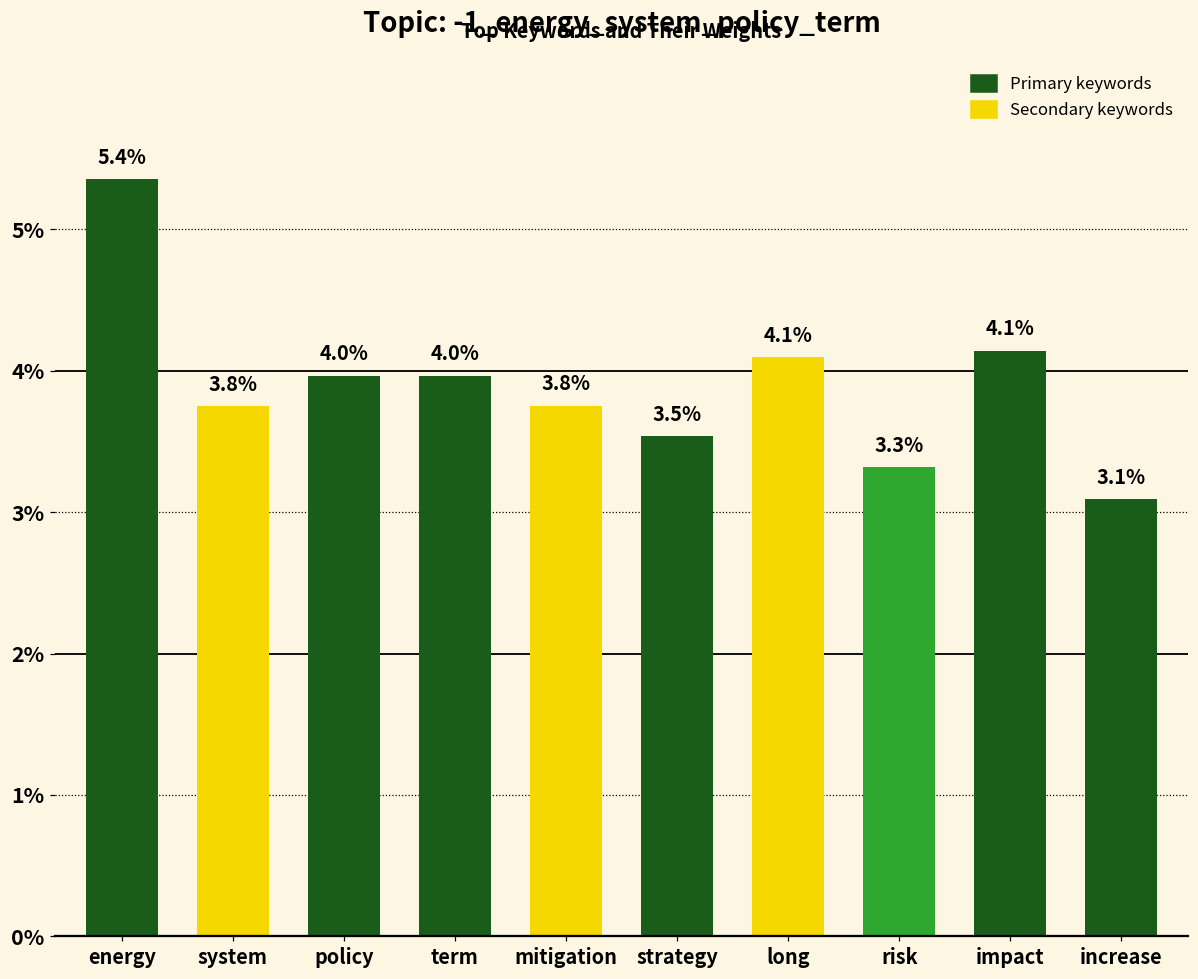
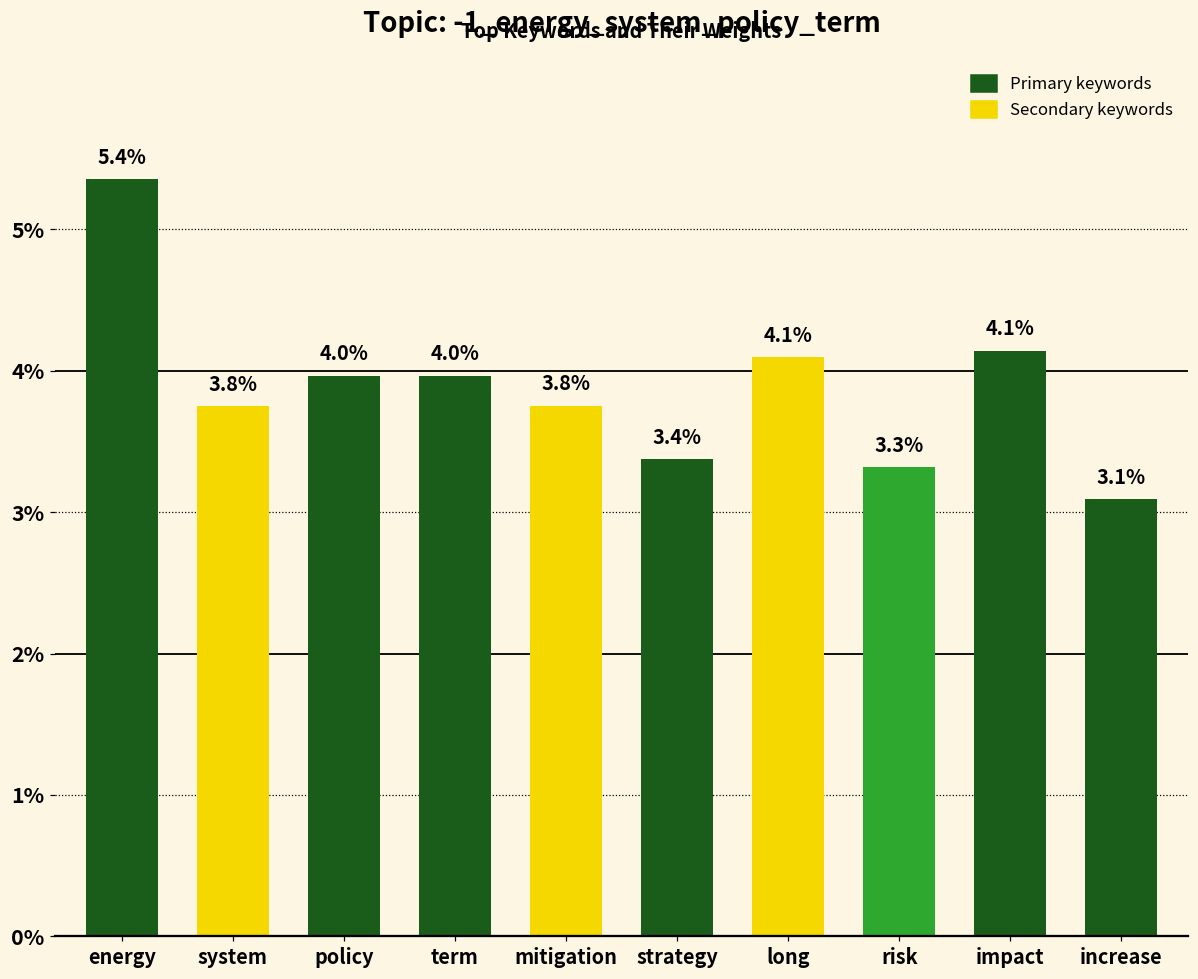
strategy: 3.5% -> 3.4%
